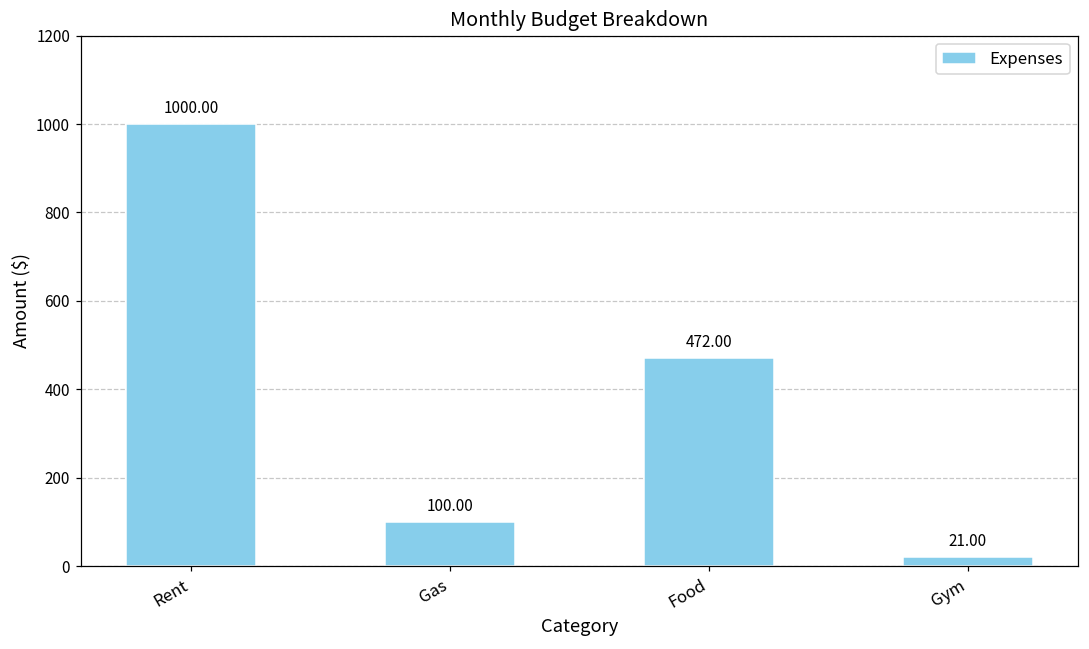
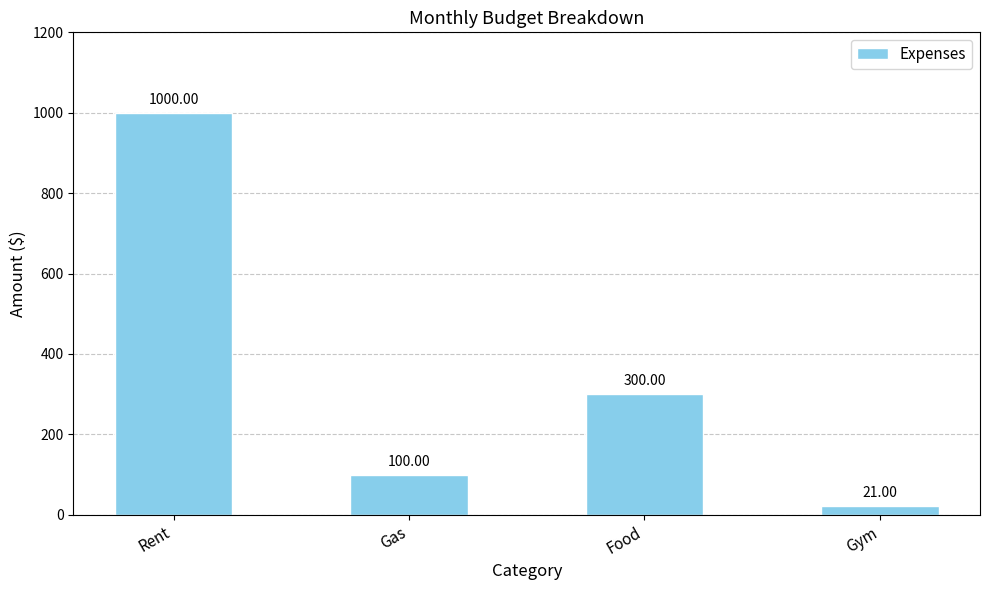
Food: 472.00 -> 300.00
